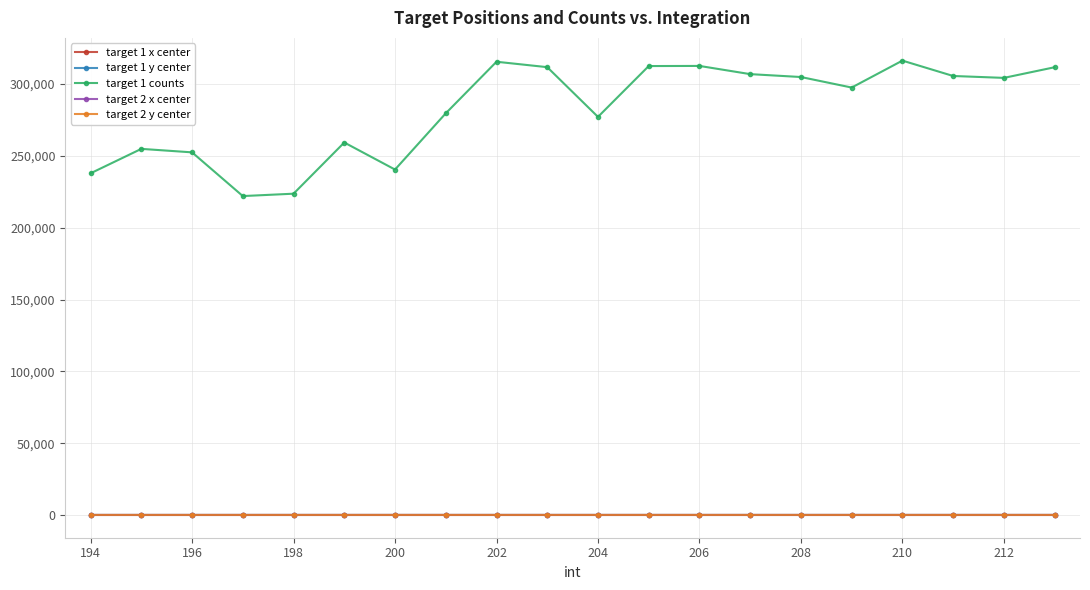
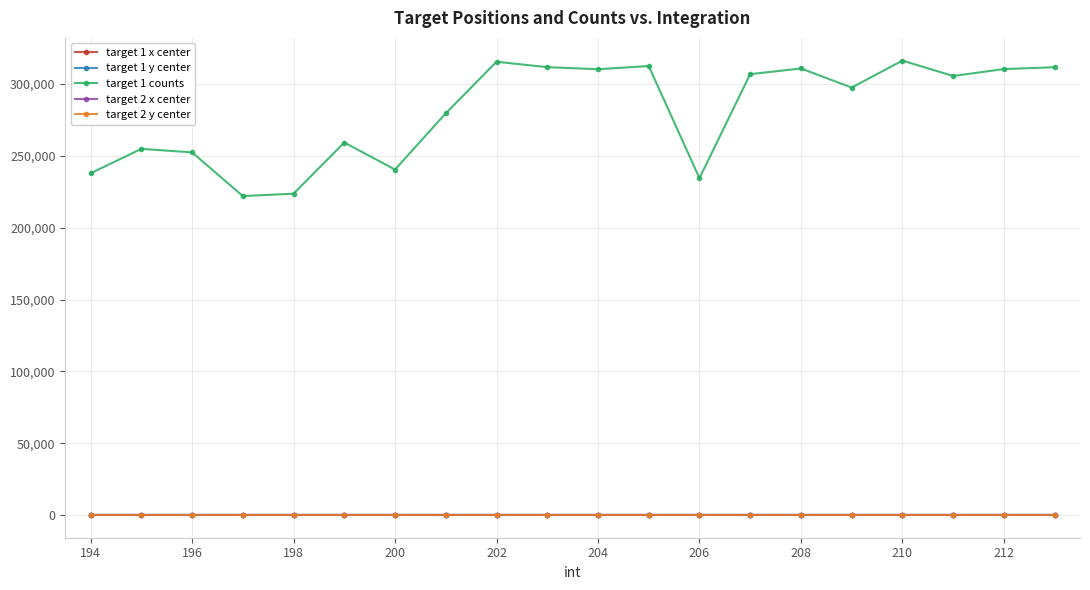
target 1 counts, 204: 277,000 -> 310,000
target 1 counts, 206: 313,000 -> 234,000
target 1 counts, 208: 305,000 -> 311,000
target 1 counts, 212: 304,000 -> 310,000
